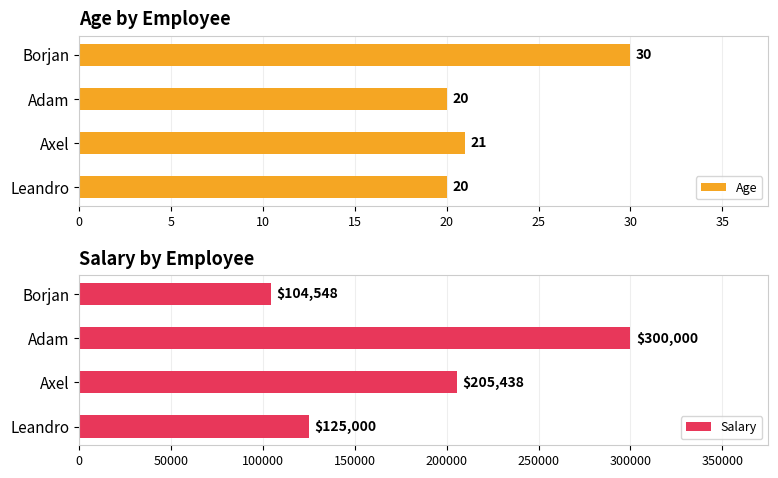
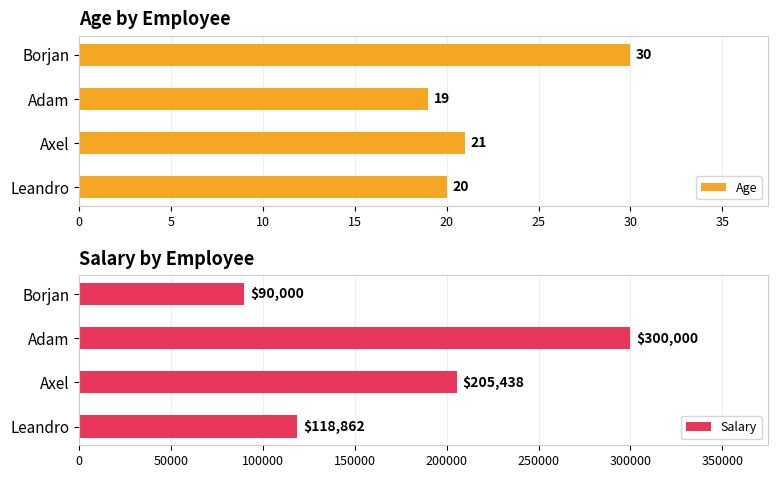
Age by Employee, Adam: 20 -> 19
Salary by Employee, Borjan: $104,548 -> $90,000
Salary by Employee, Leandro: $125,000 -> $118,862
